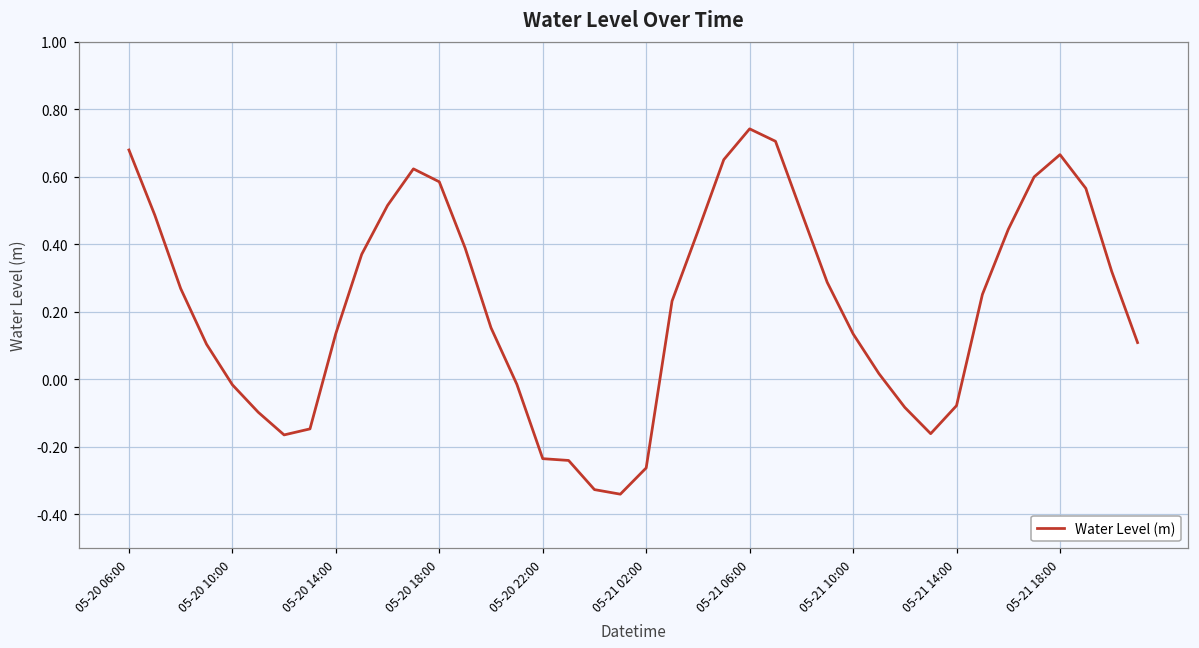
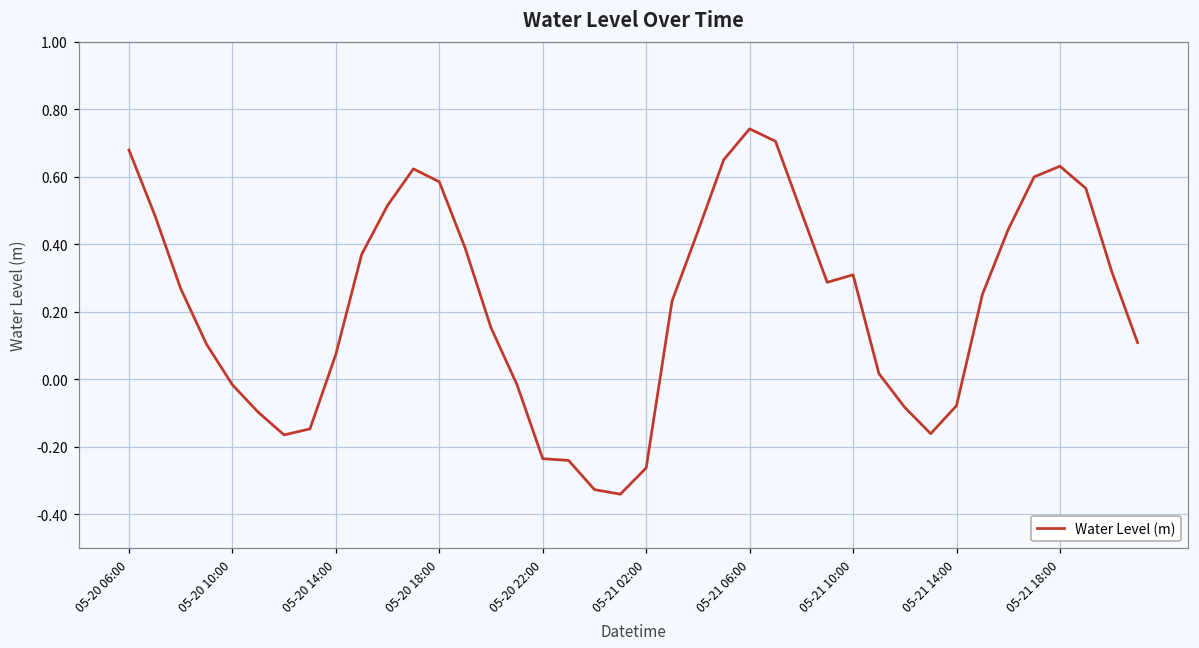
05-20 14:00: 0.14 -> 0.07
05-21 10:00: 0.13 -> 0.31
05-21 18:00: 0.67 -> 0.63
